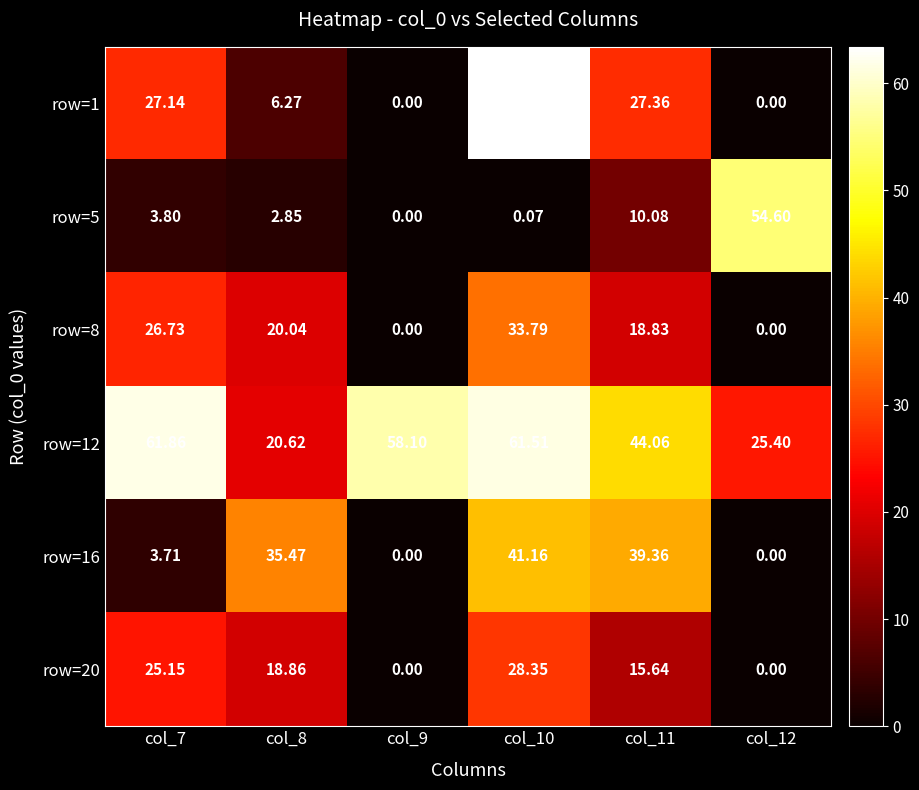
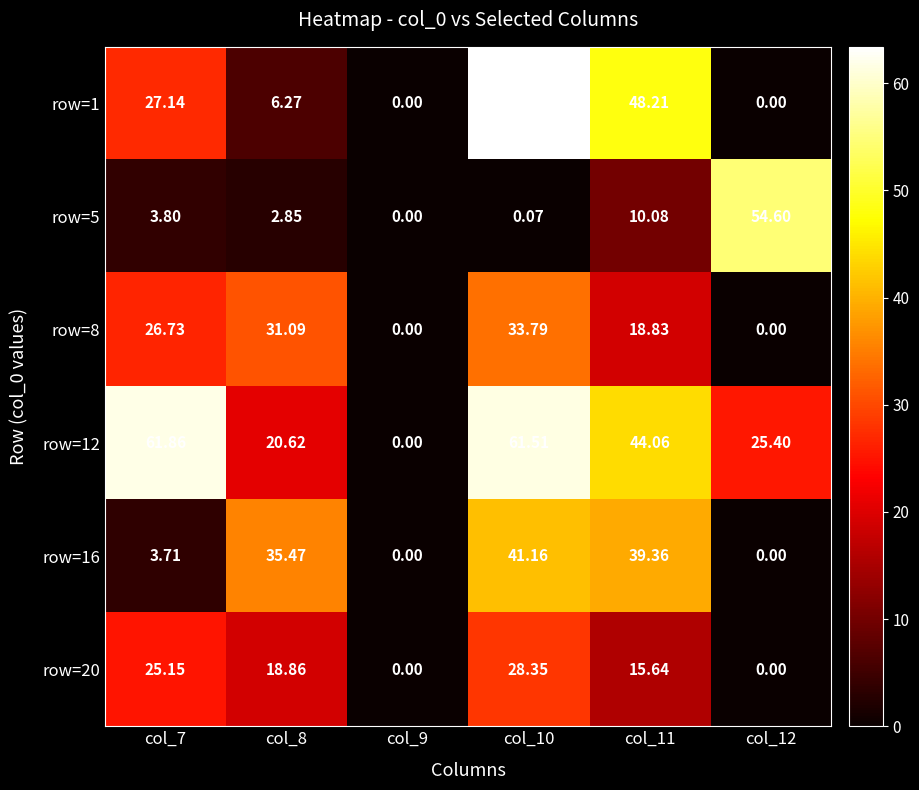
row=1, col_11: 27.36 -> 48.21
row=8, col_8: 20.04 -> 31.09
row=12, col_9: 58.10 -> 0.00
